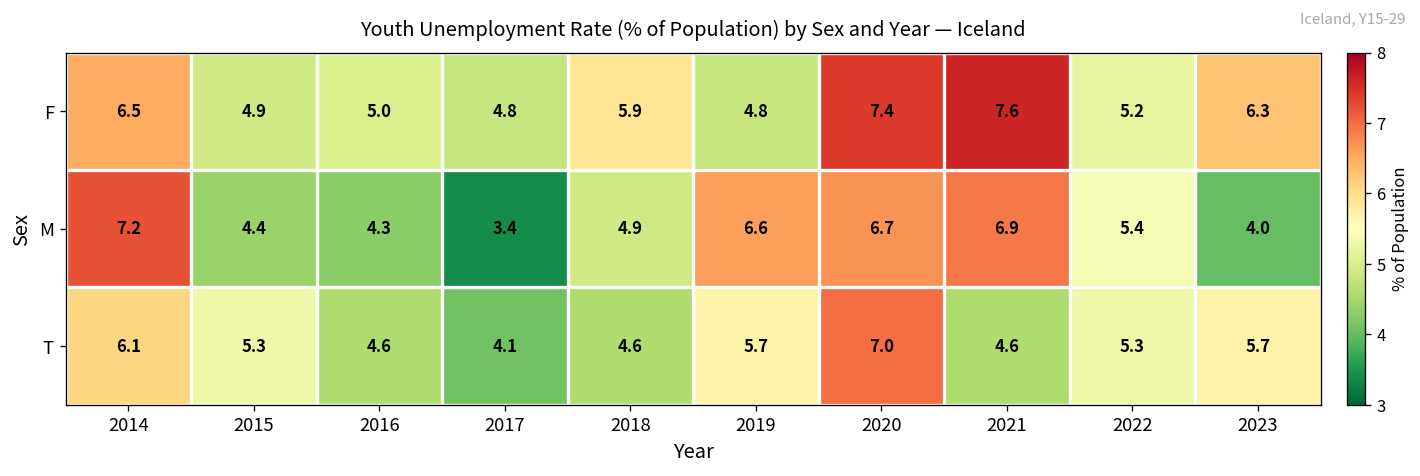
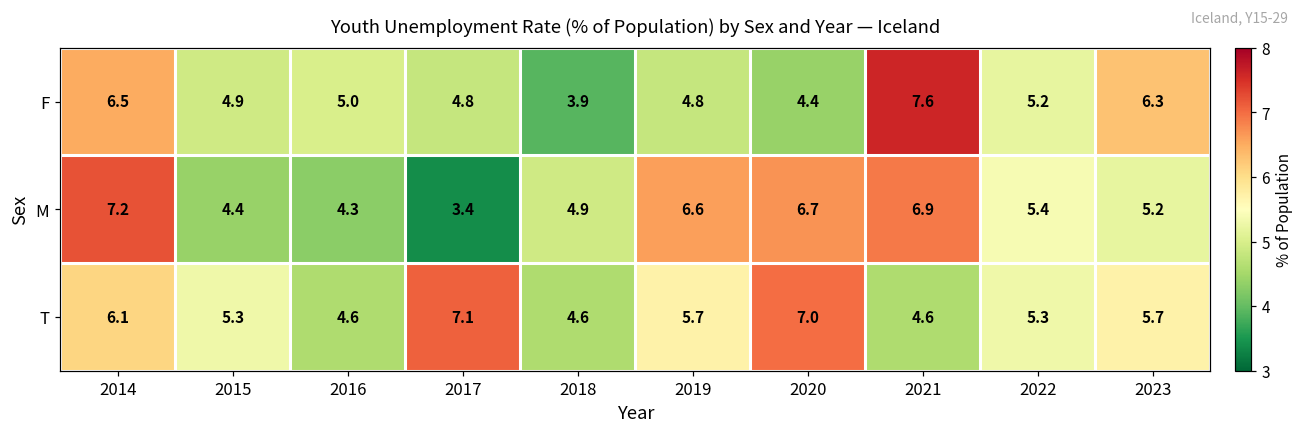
F, 2018: 5.9 -> 3.9
F, 2020: 7.4 -> 4.4
M, 2023: 4.0 -> 5.2
T, 2017: 4.1 -> 7.1
